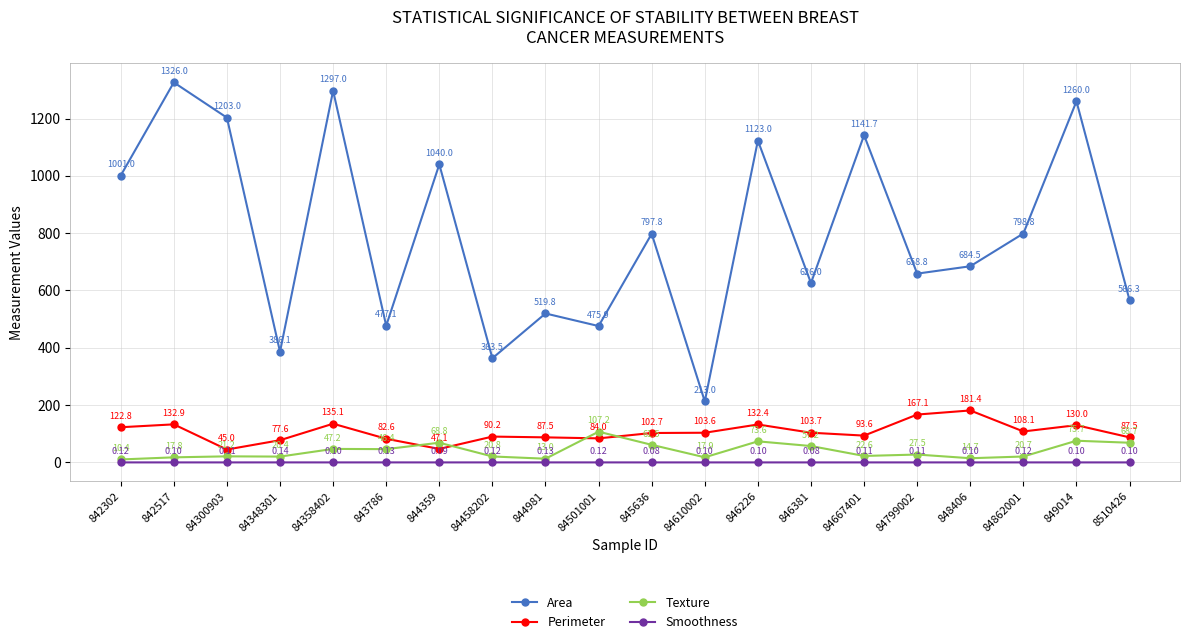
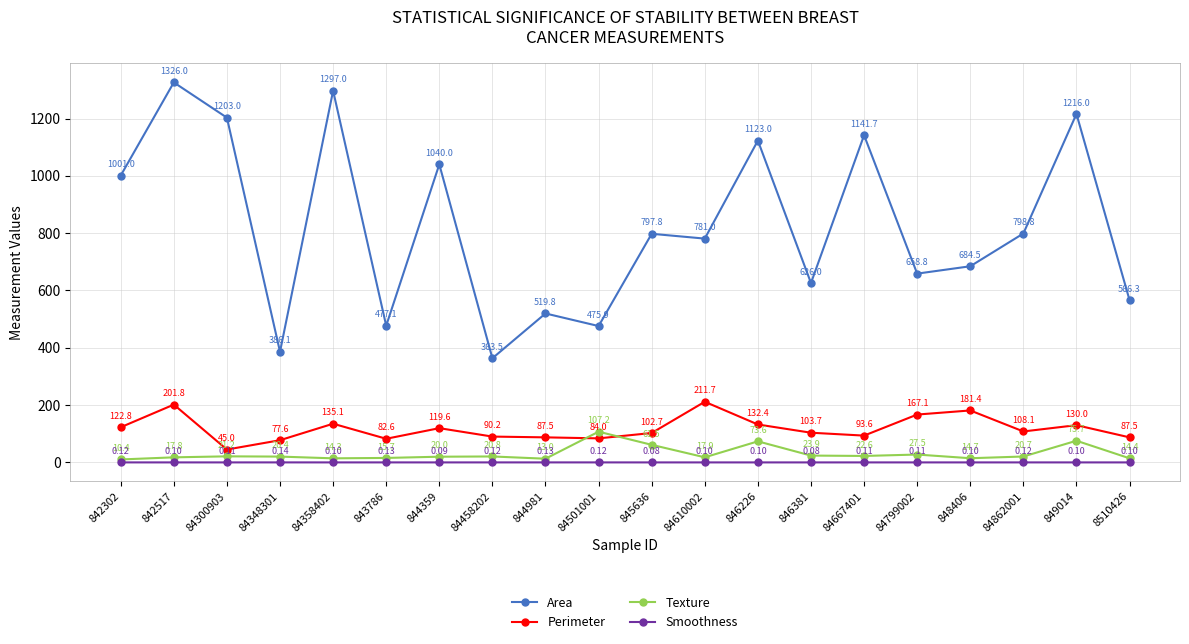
Perimeter, 842517: 132.9 -> 201.8
Texture, 84358402: 47.2 -> 14.3
Texture, 843786: 46.4 -> 15.7
Perimeter, 844359: 47.1 -> 119.6
Texture, 844359: 68.8 -> 20.0
Area, 84610002: 213.0 -> 781.0
Perimeter, 84610002: 103.6 -> 211.7
Texture, 846381: 57.2 -> 23.9
Area, 849014: 1260.0 -> 1216.0
Texture, 8510426: 68.7 -> 14.4
